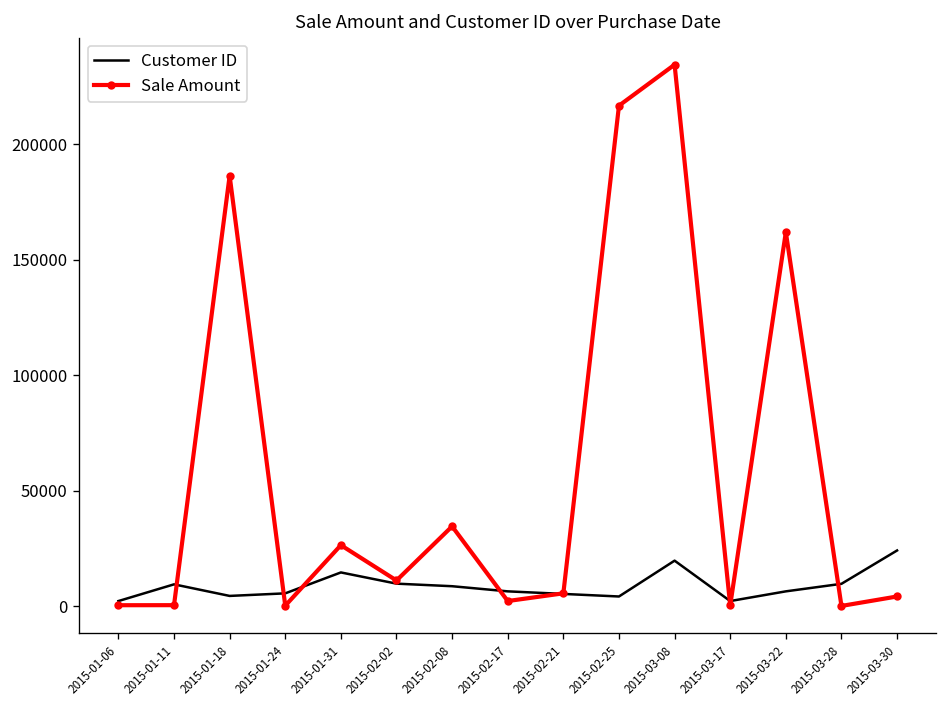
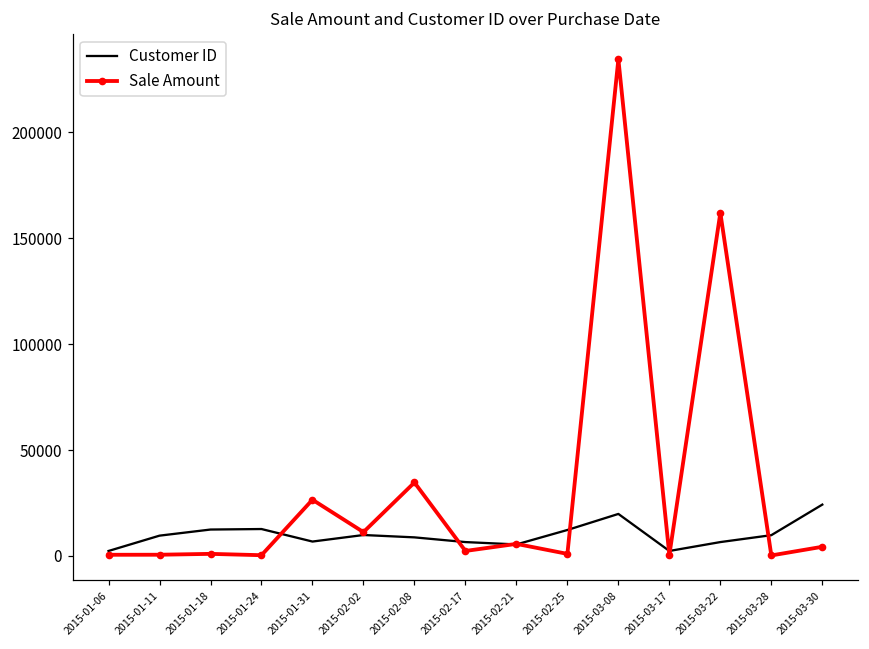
Customer ID, 2015-01-18: 5000 -> 12000
Sale Amount, 2015-01-18: 186000 -> 1000
Customer ID, 2015-01-24: 6000 -> 13000
Customer ID, 2015-01-31: 15000 -> 7000
Customer ID, 2015-02-25: 4000 -> 12000
Sale Amount, 2015-02-25: 217000 -> 1000
